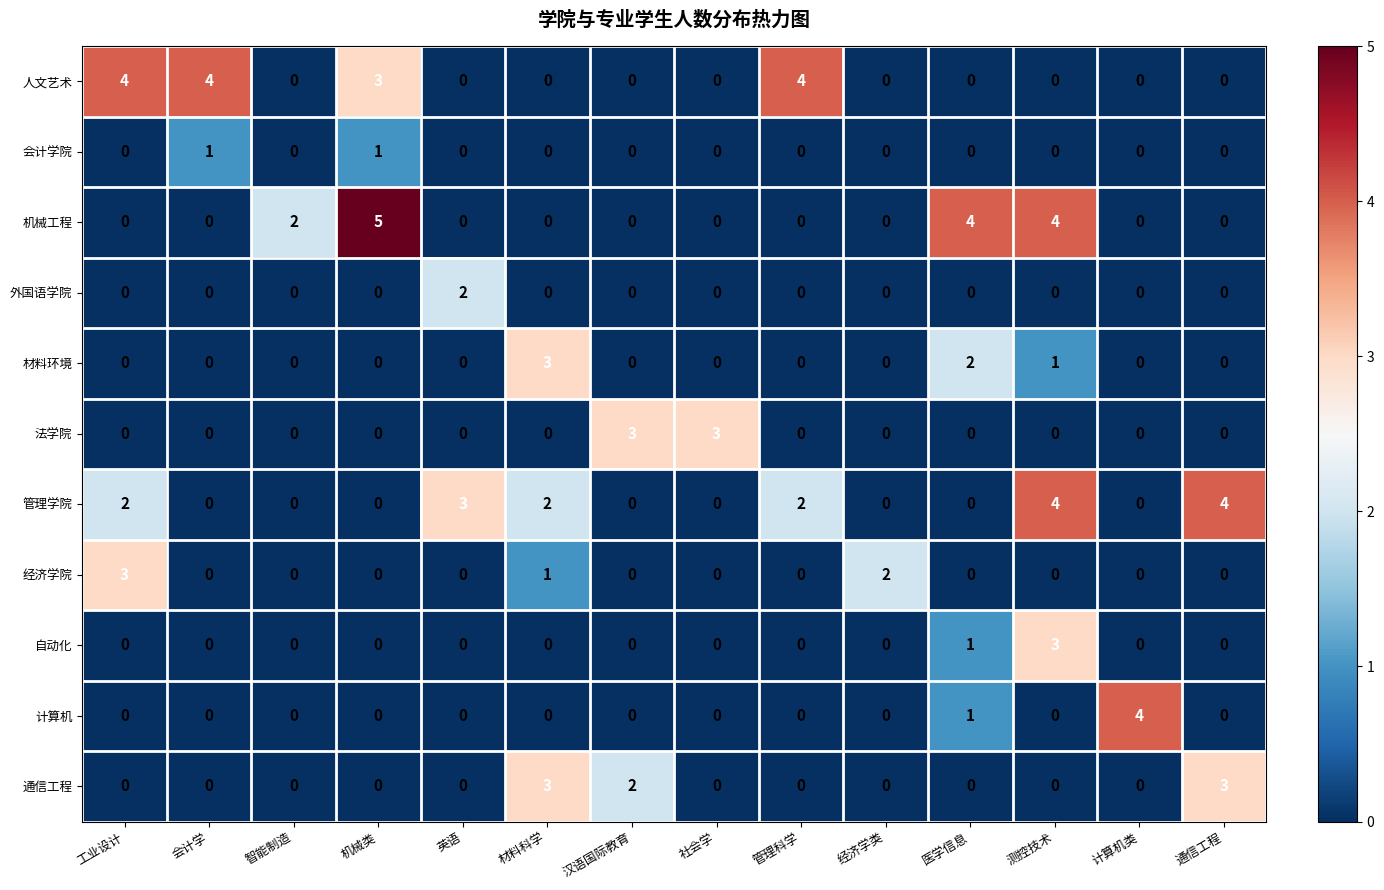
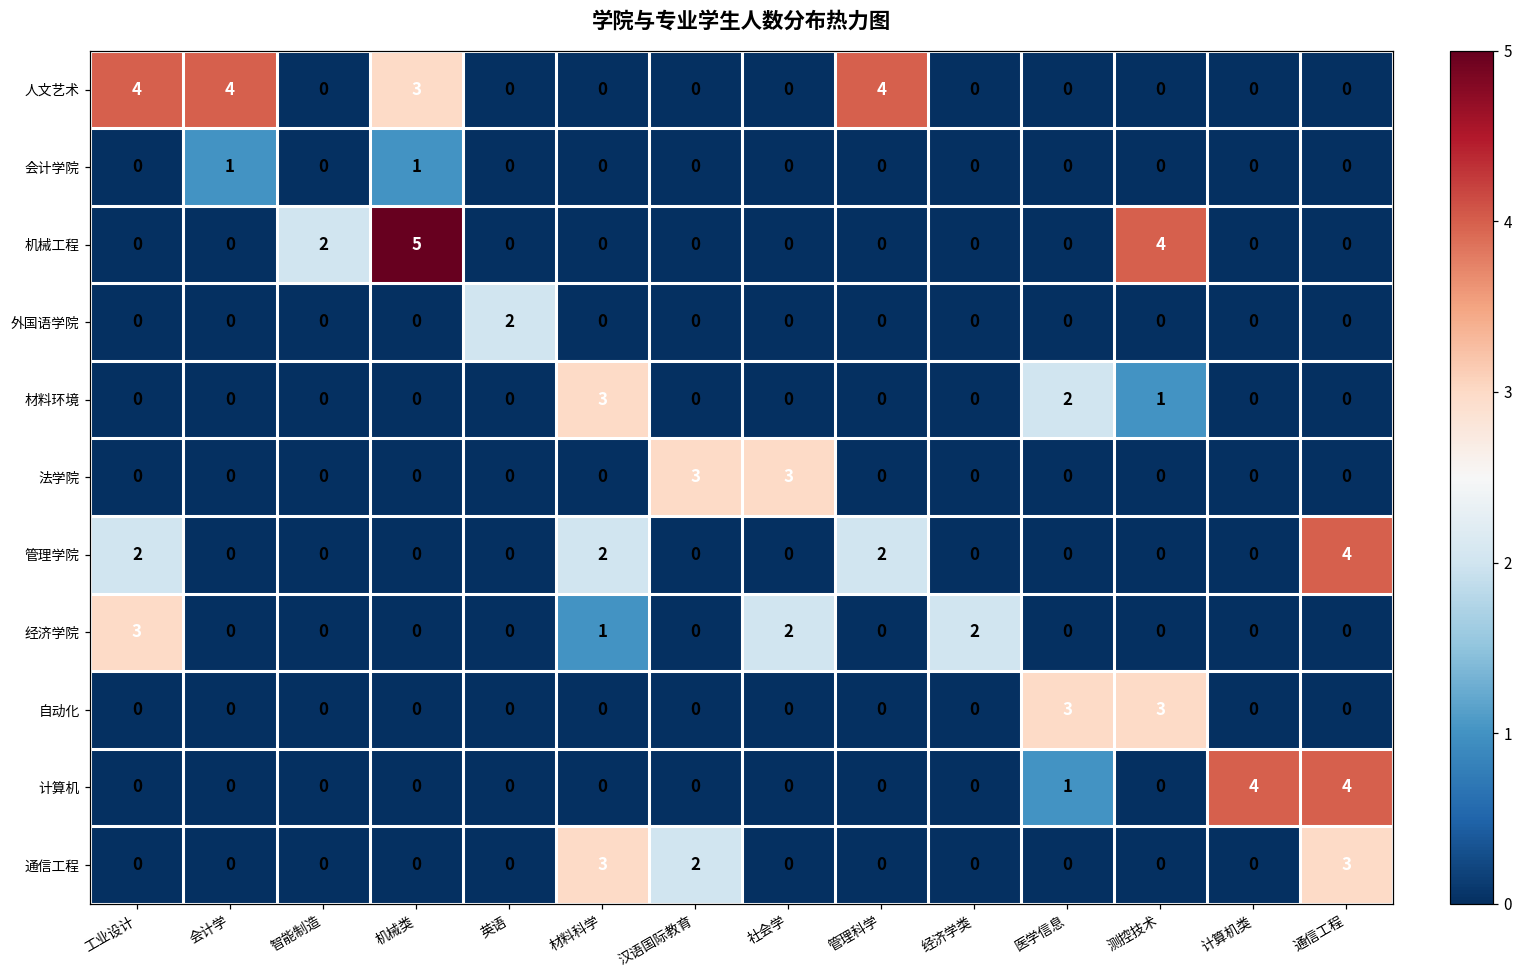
机械工程, 医学信息: 4 -> 0
管理学院, 英语: 3 -> 0
管理学院, 测控技术: 4 -> 0
经济学院, 社会学: 0 -> 2
自动化, 医学信息: 1 -> 3
计算机, 通信工程: 0 -> 4
